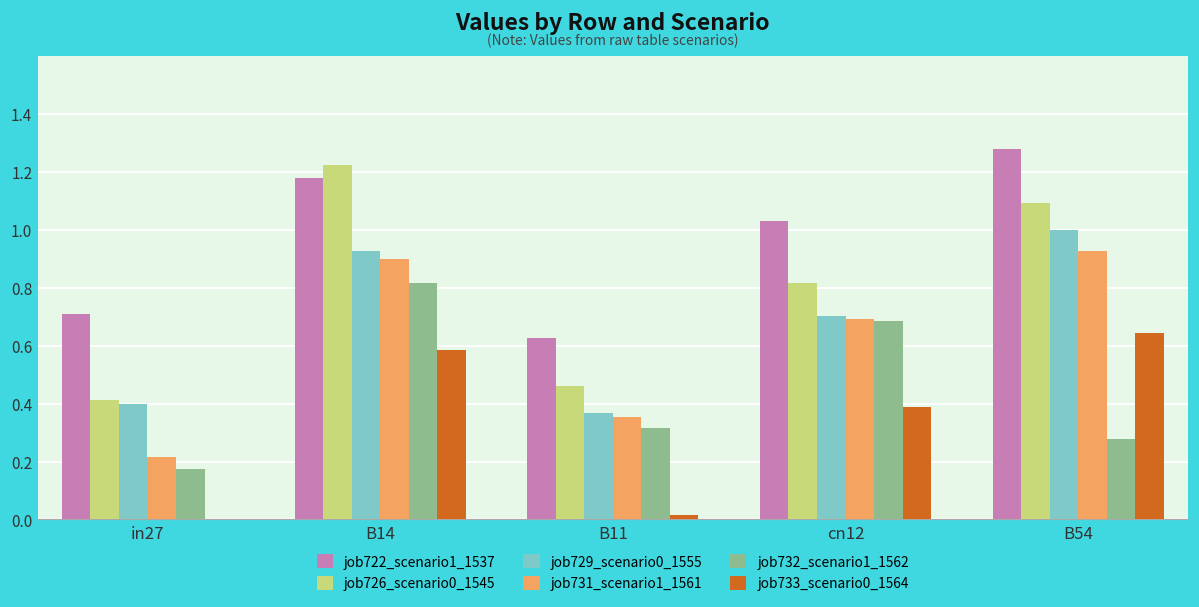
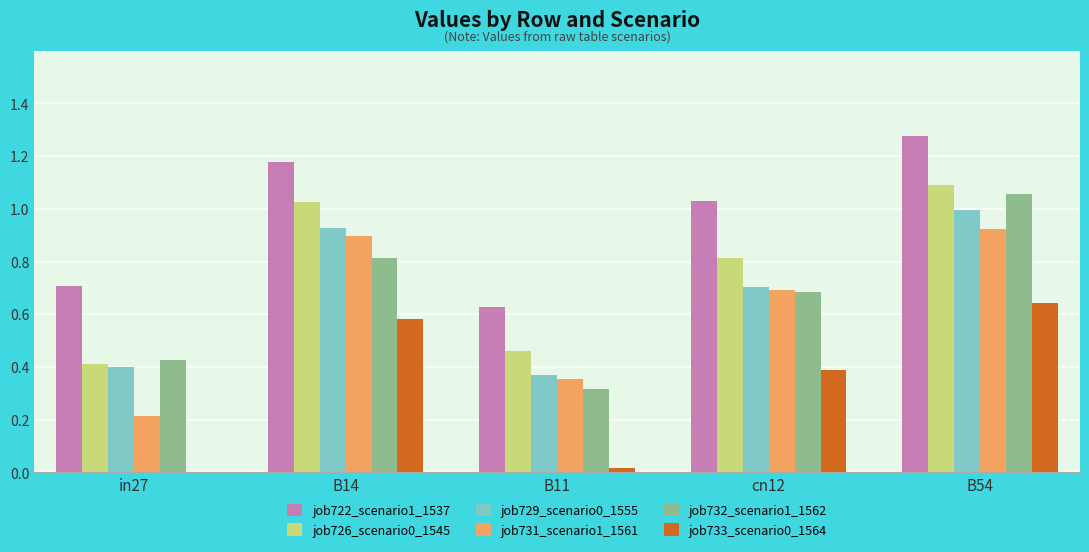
job732_scenario1_1562, in27: 0.18 -> 0.43
job726_scenario0_1545, B14: 1.22 -> 1.03
job732_scenario1_1562, B54: 0.28 -> 1.06
